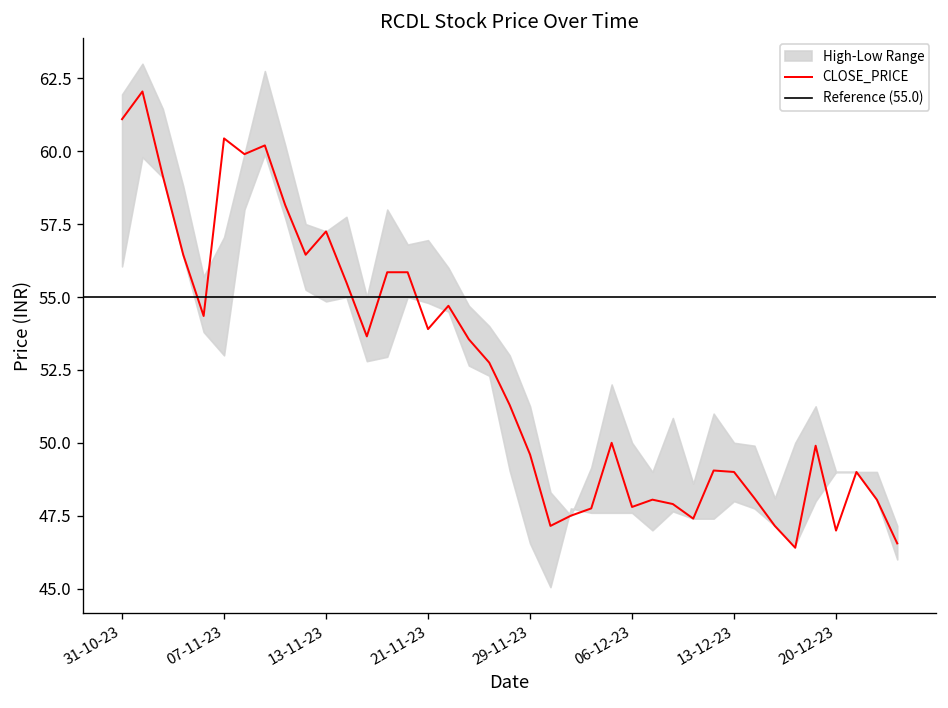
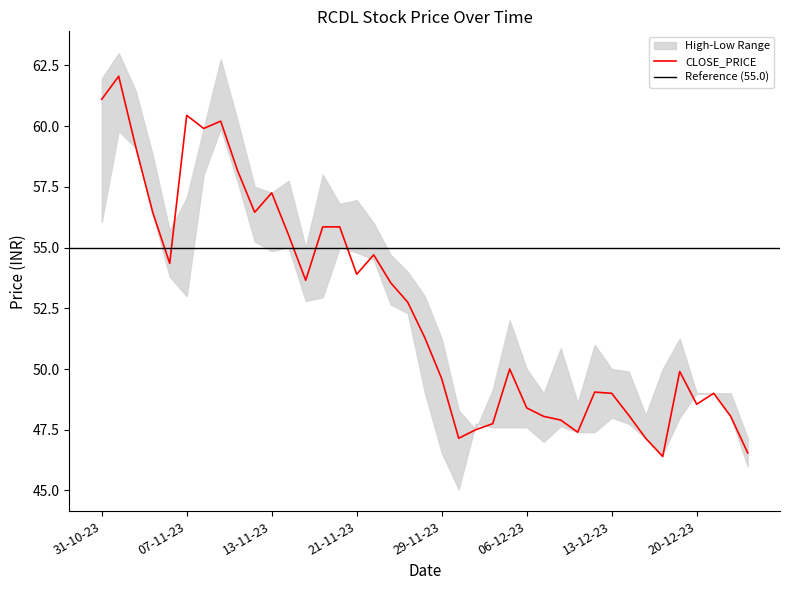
CLOSE_PRICE, 06-12-23: 47.8 -> 48.4
CLOSE_PRICE, 20-12-23: 47.0 -> 48.6
